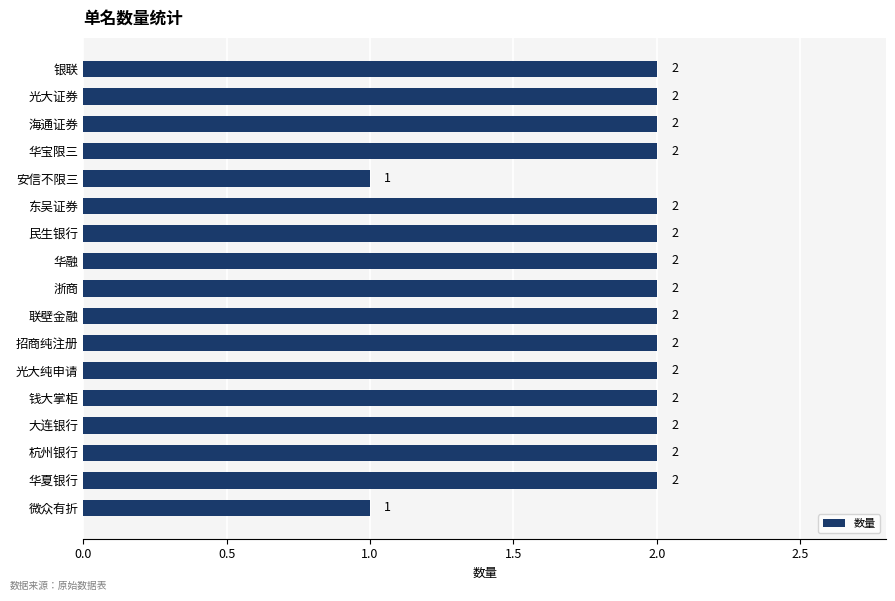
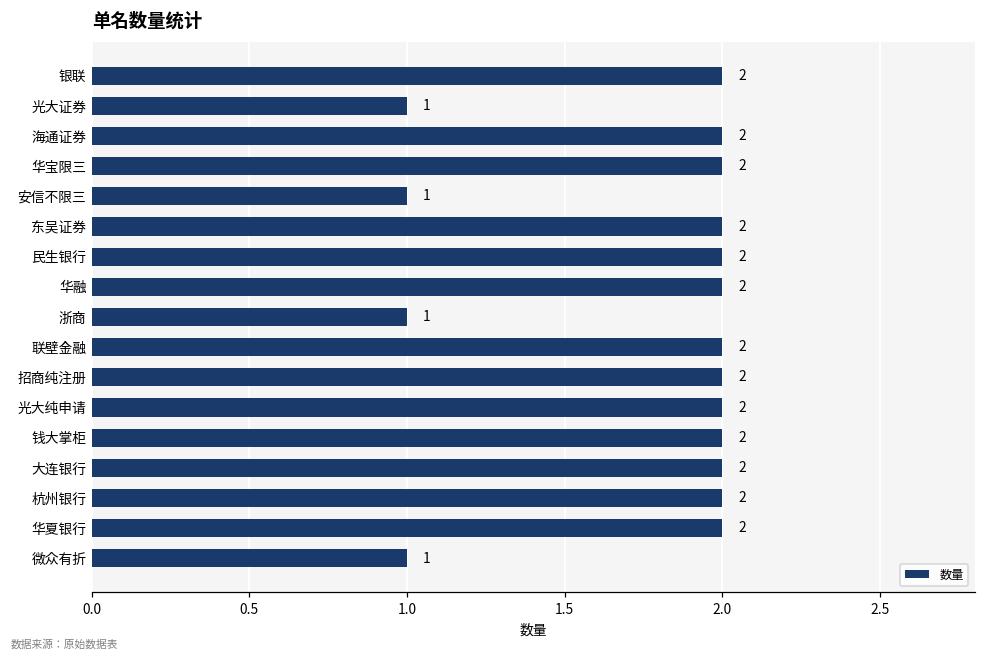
光大证券: 2 -> 1
浙商: 2 -> 1
